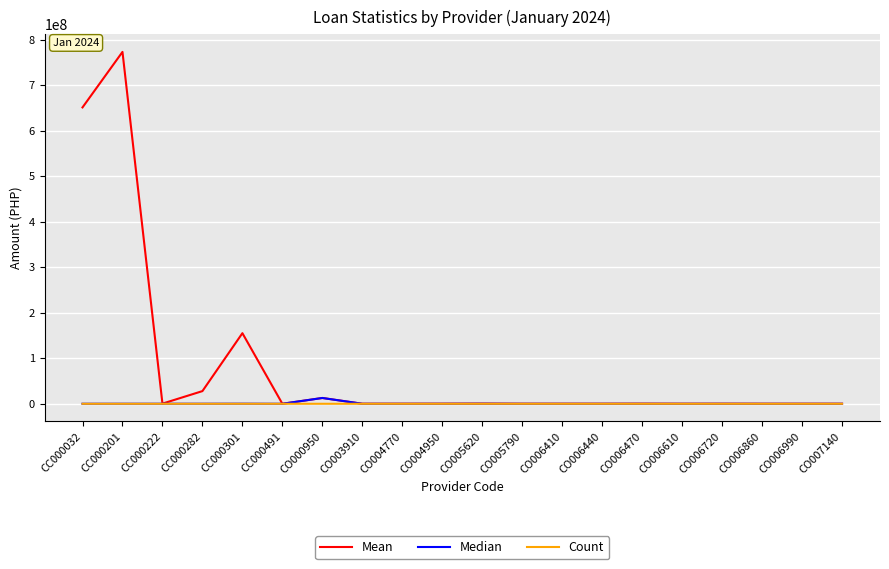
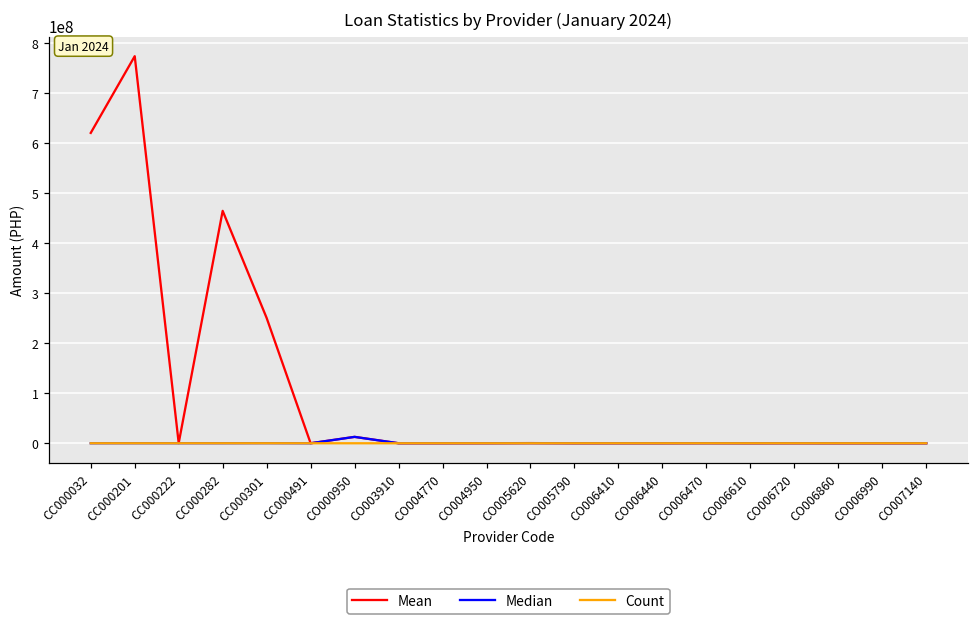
Mean, CC000032: 650000000 -> 620000000
Mean, CC000282: 30000000 -> 460000000
Mean, CC000301: 160000000 -> 250000000
